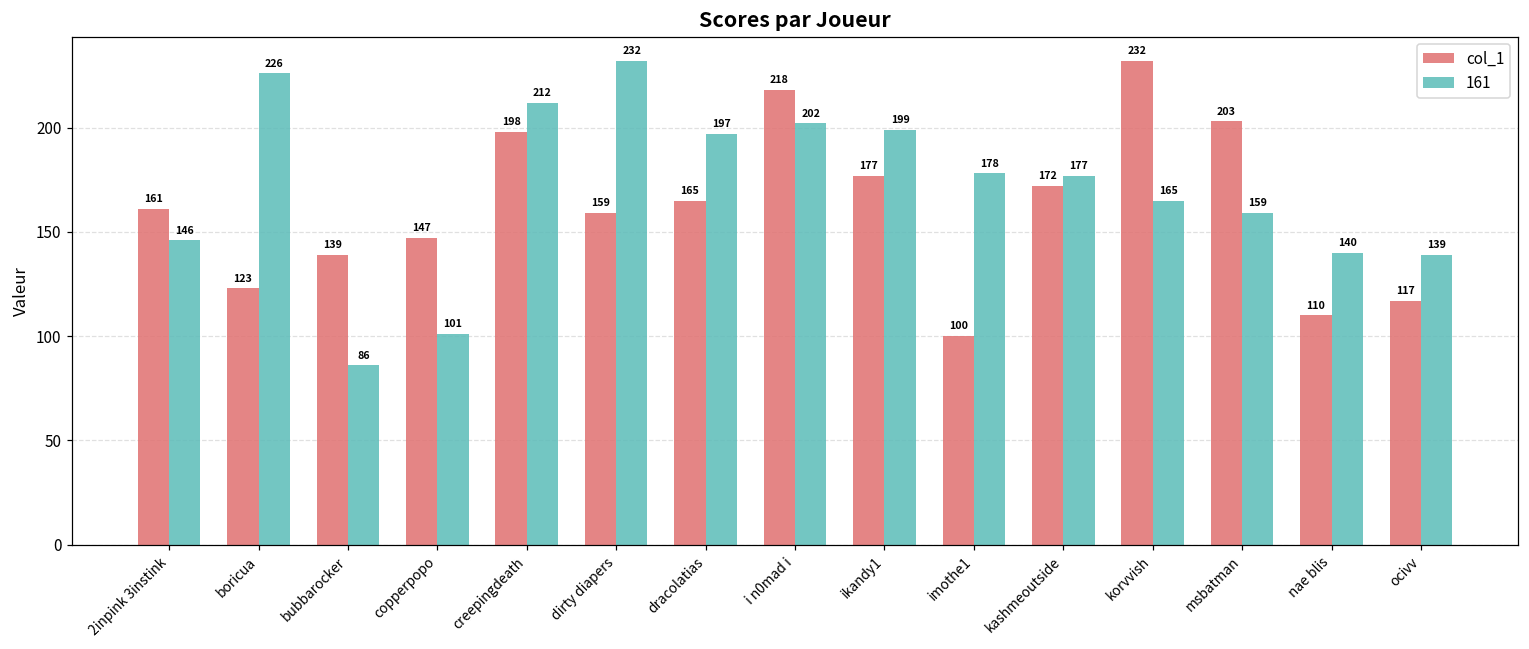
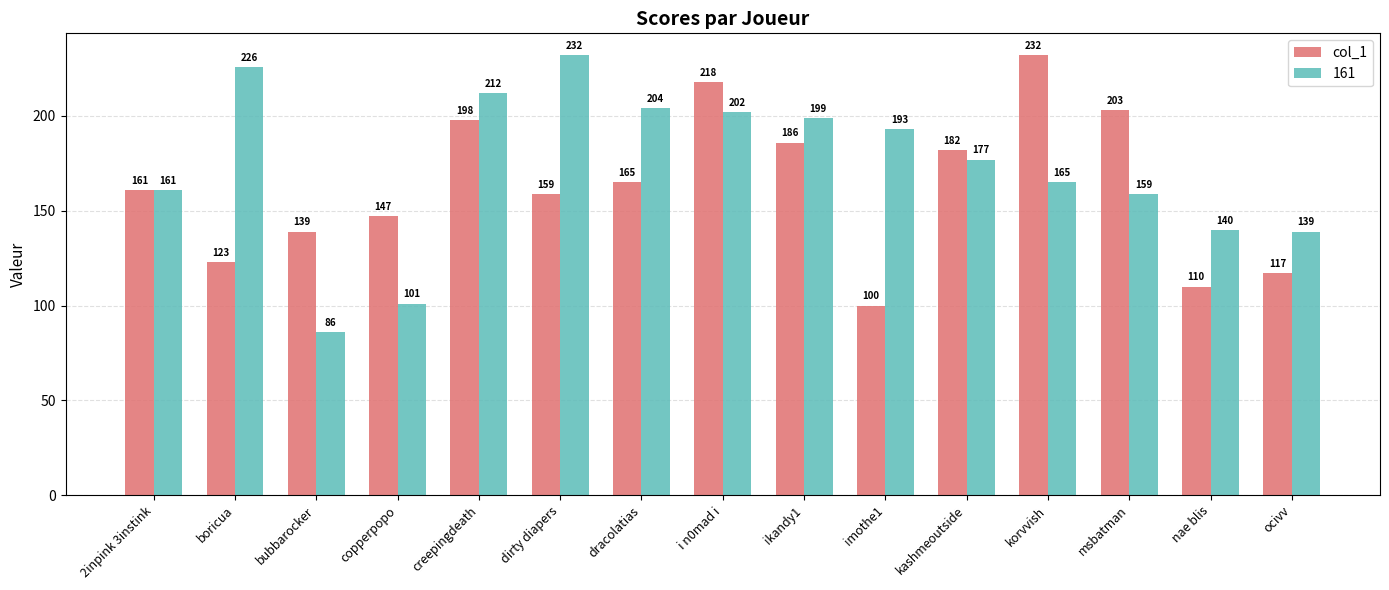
161, 2inpink 3instink: 146 -> 161
161, dracolatias: 197 -> 204
col_1, ikandy1: 177 -> 186
161, imothe1: 178 -> 193
col_1, kashmeoutside: 172 -> 182
